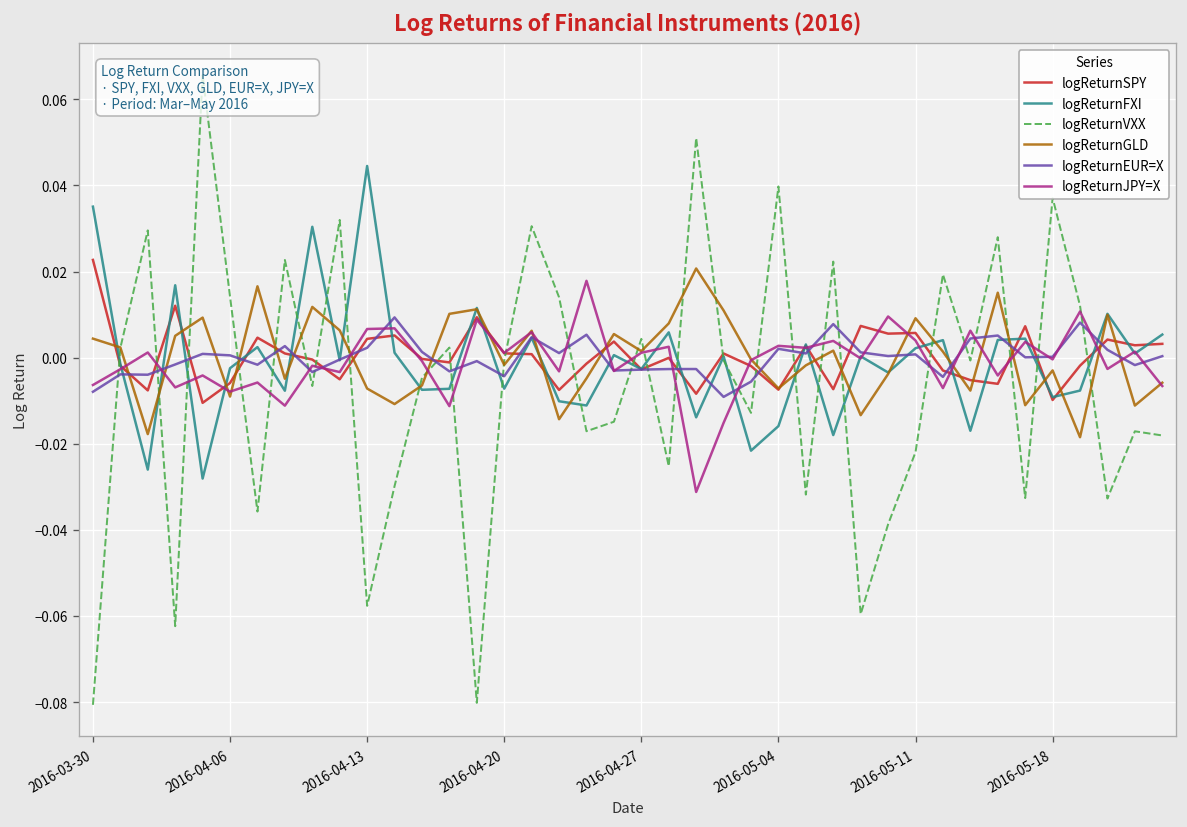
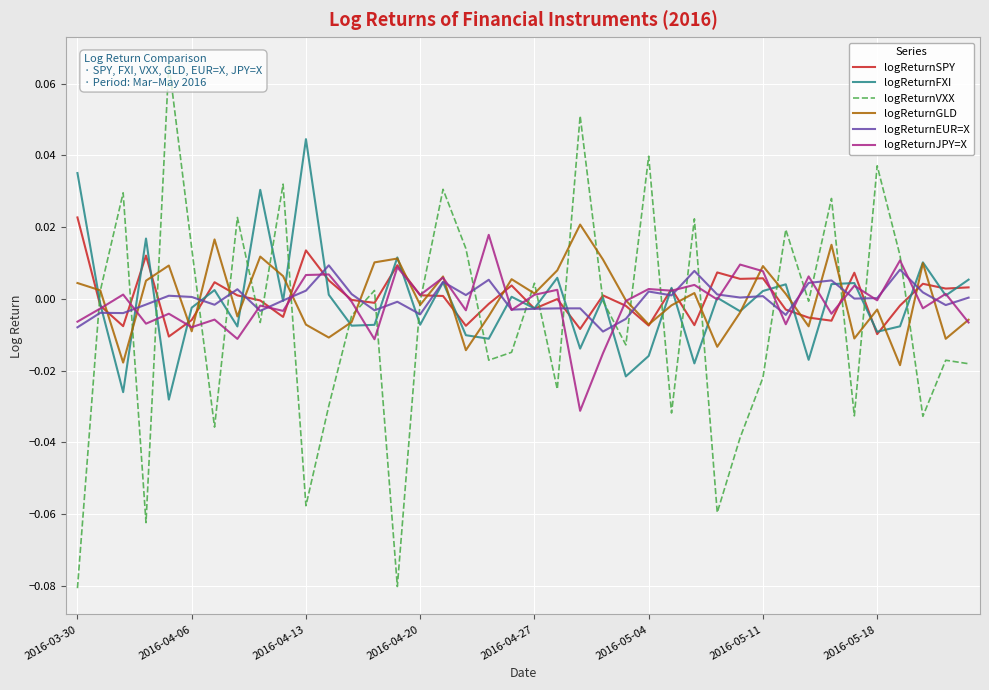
logReturnSPY, 2016-04-13: 0.004 -> 0.014
logReturnJPY=X, 2016-05-11: 0.004 -> 0.008
